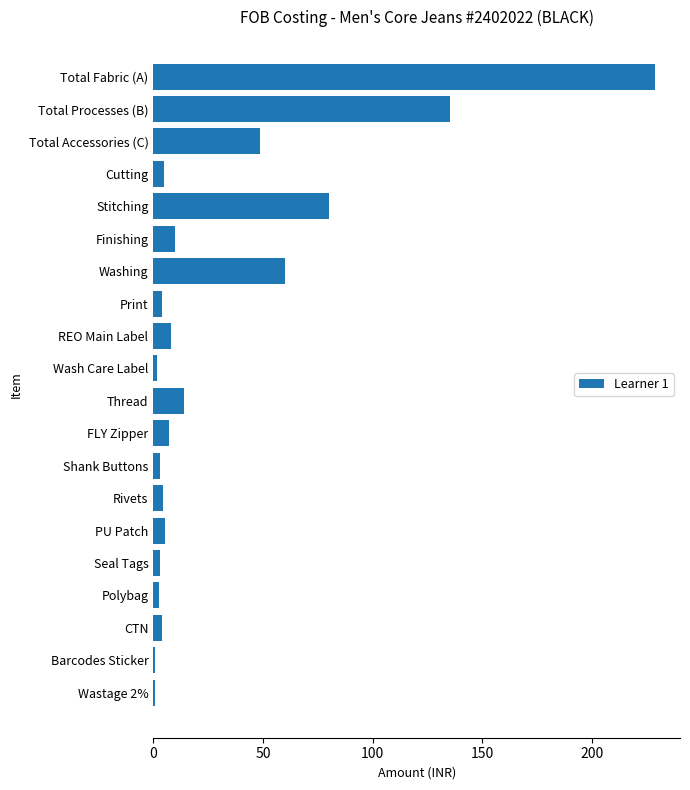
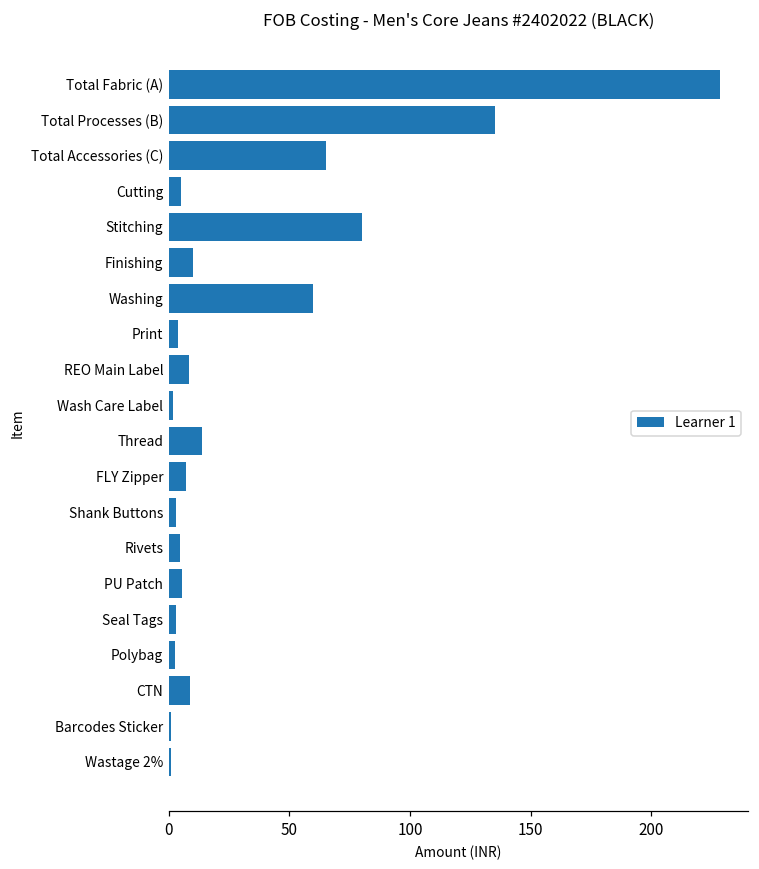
Total Accessories (C): 49 -> 65
CTN: 4 -> 9
